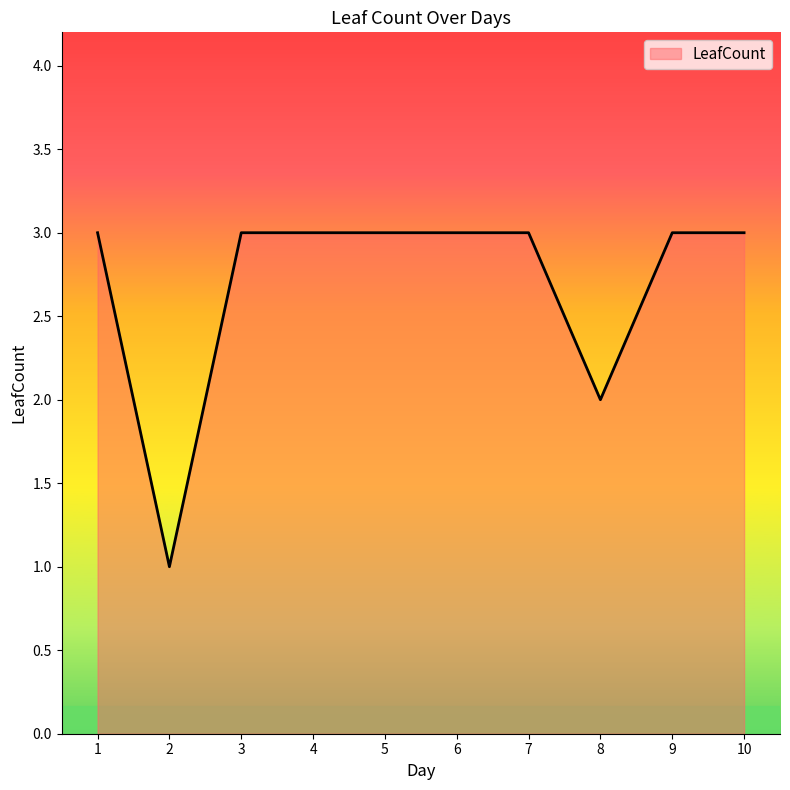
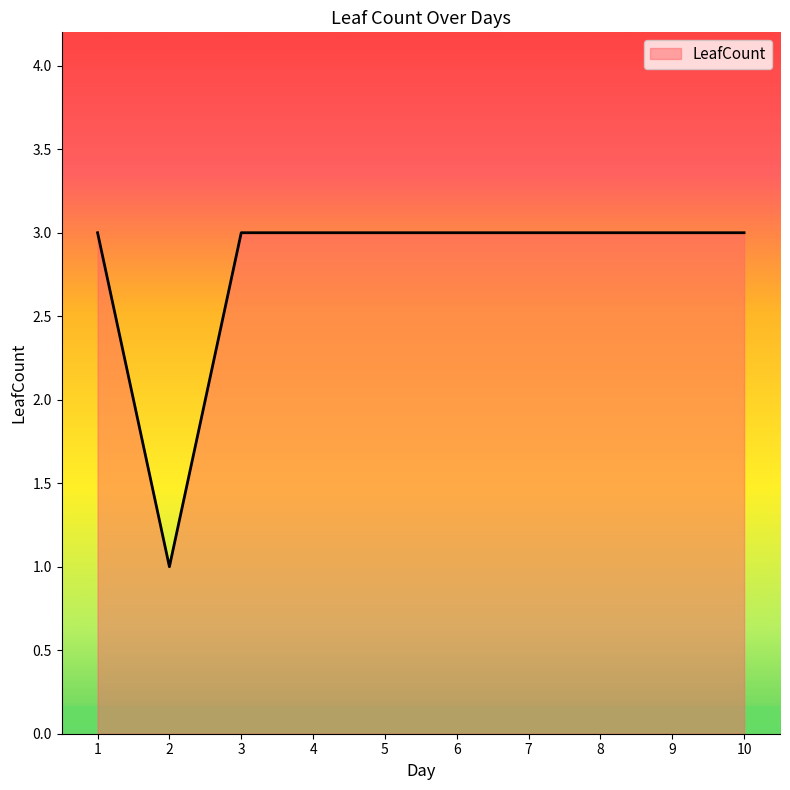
8: 2 -> 3
